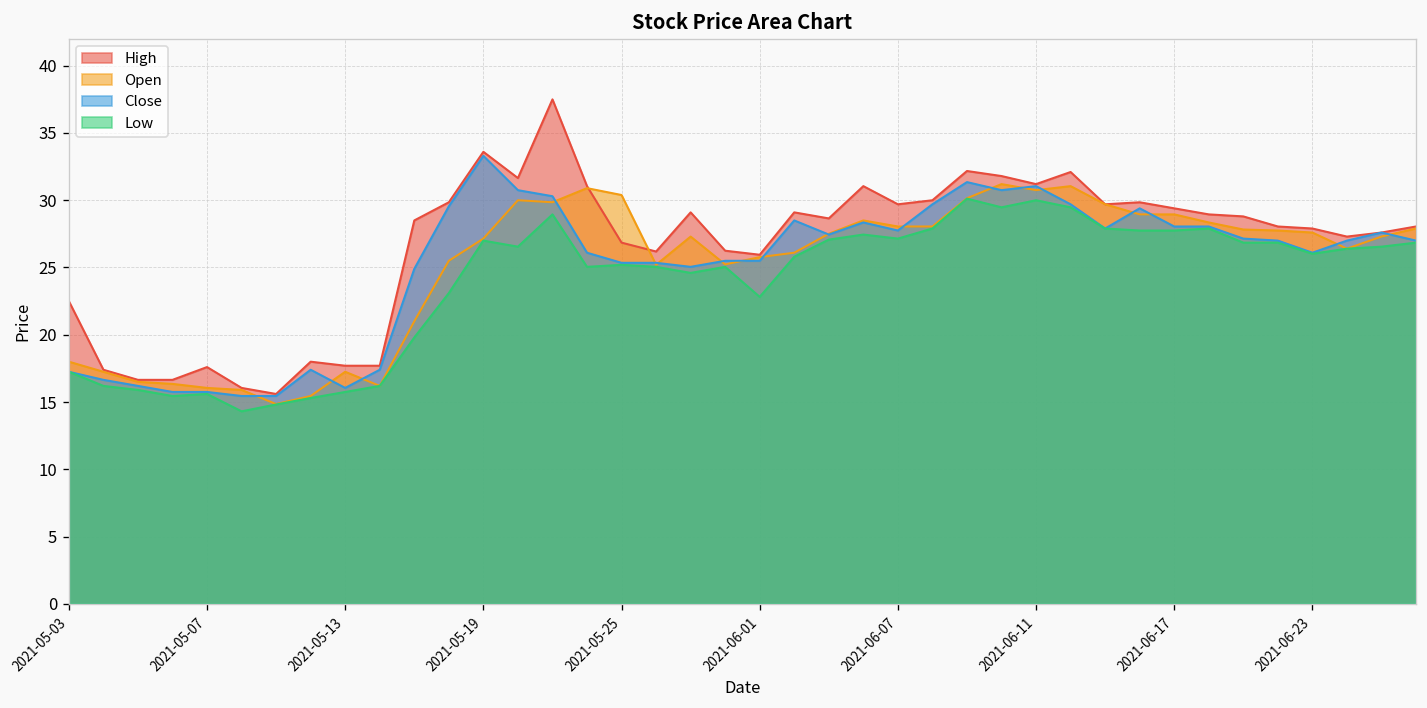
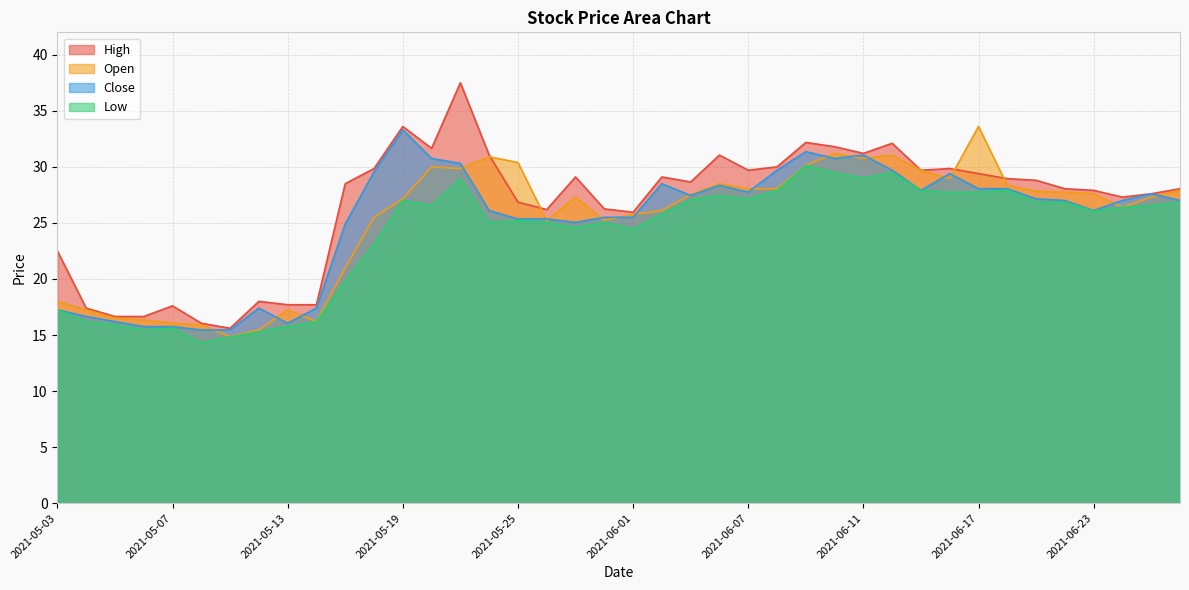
Low, 2021-06-01: 22.8 -> 24.5
Low, 2021-06-11: 30 -> 29
Open, 2021-06-17: 29.0 -> 33.6
